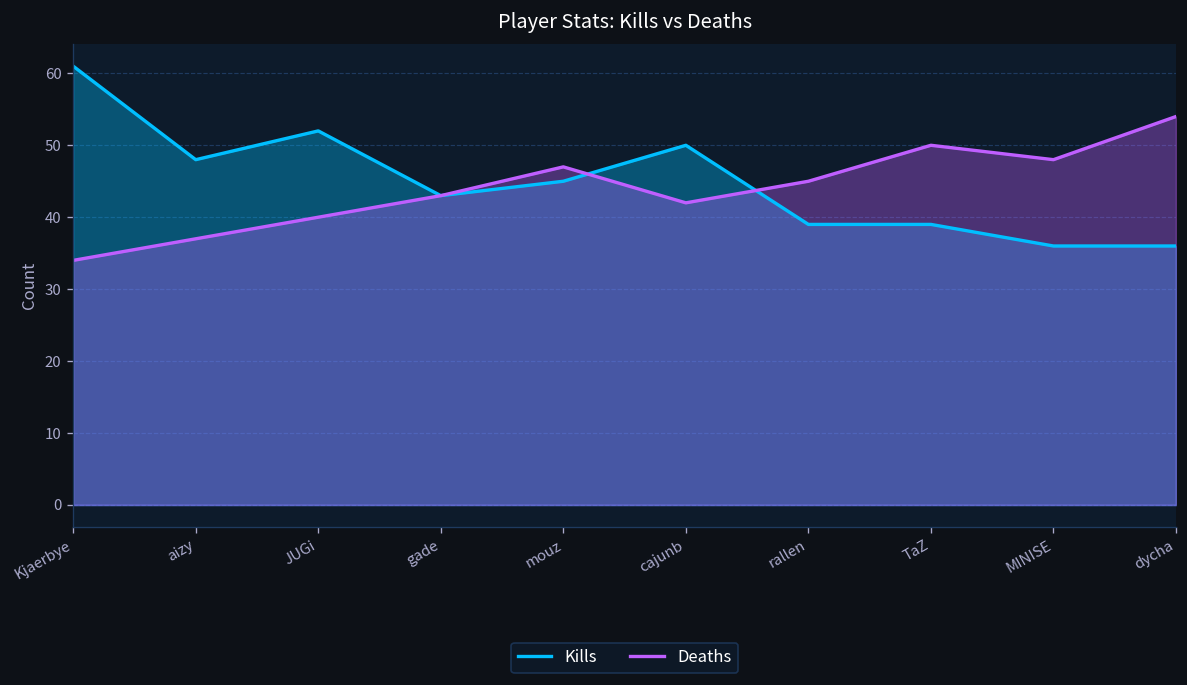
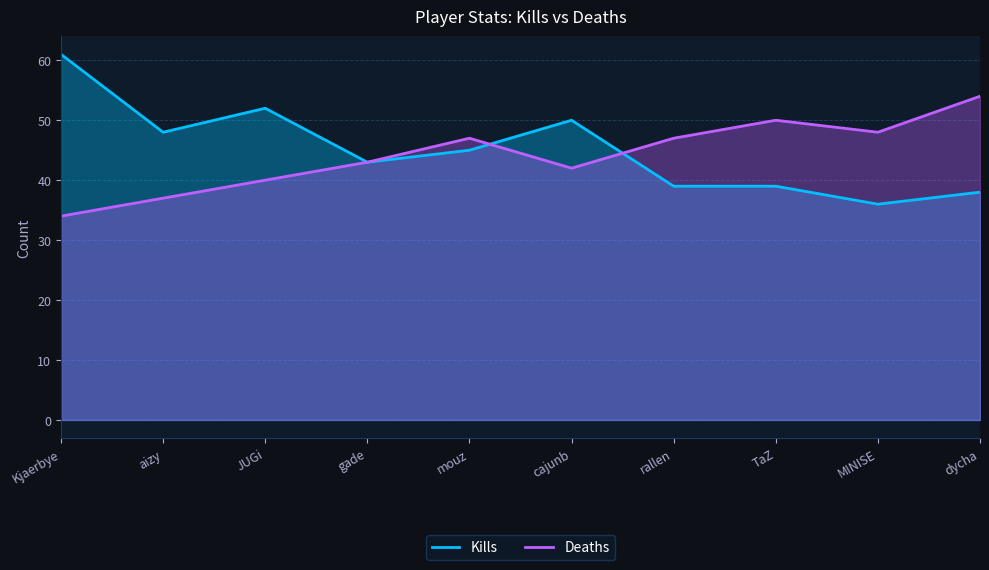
Deaths, rallen: 45 -> 47
Kills, dycha: 36 -> 38
